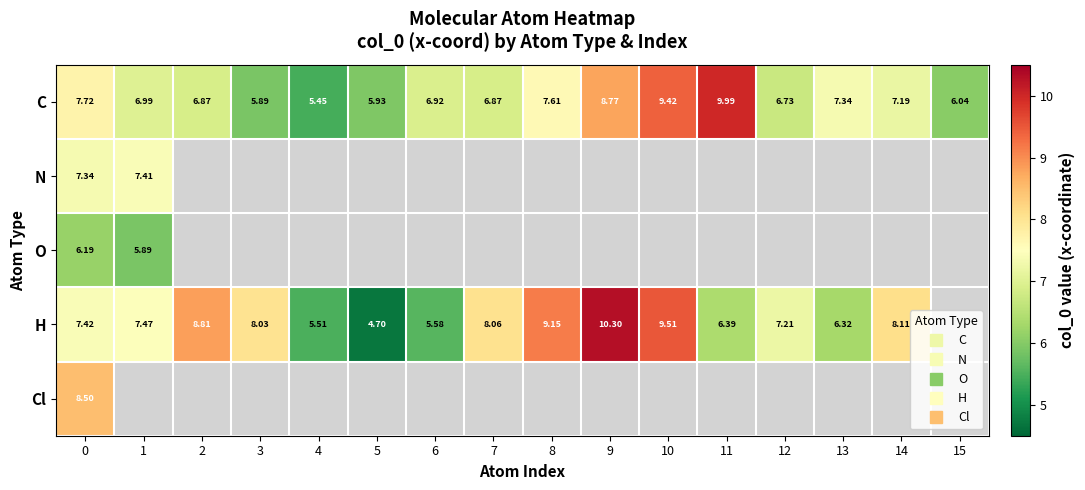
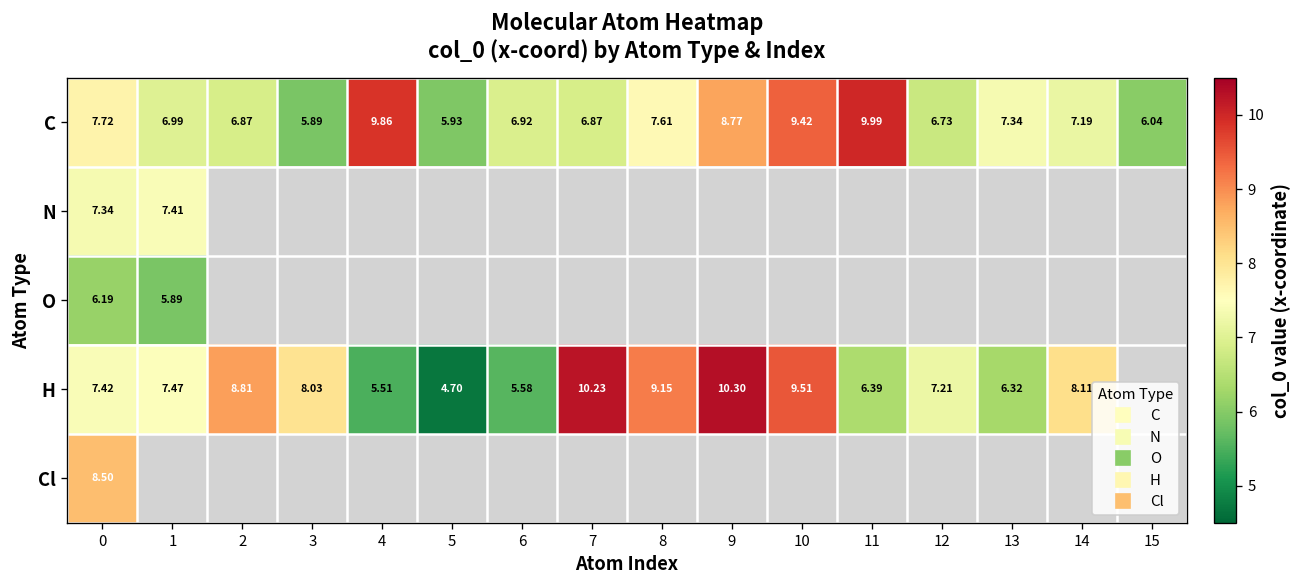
C, 4: 5.45 -> 9.86
H, 7: 8.06 -> 10.23
